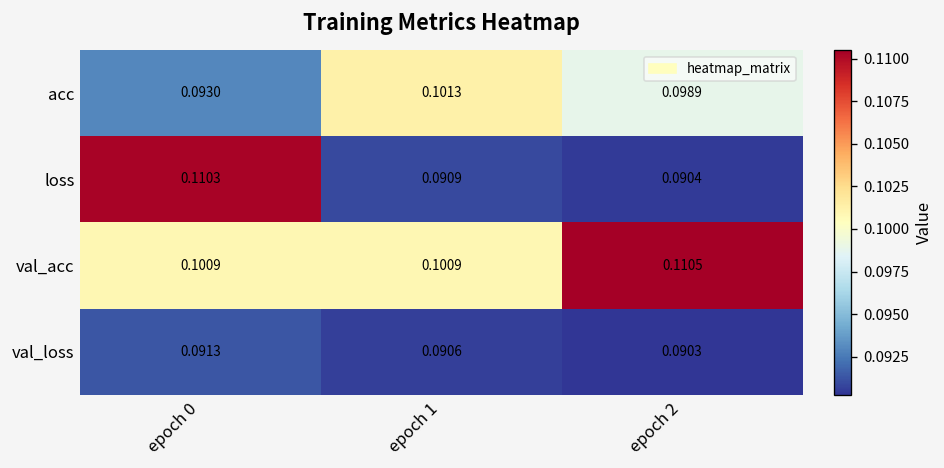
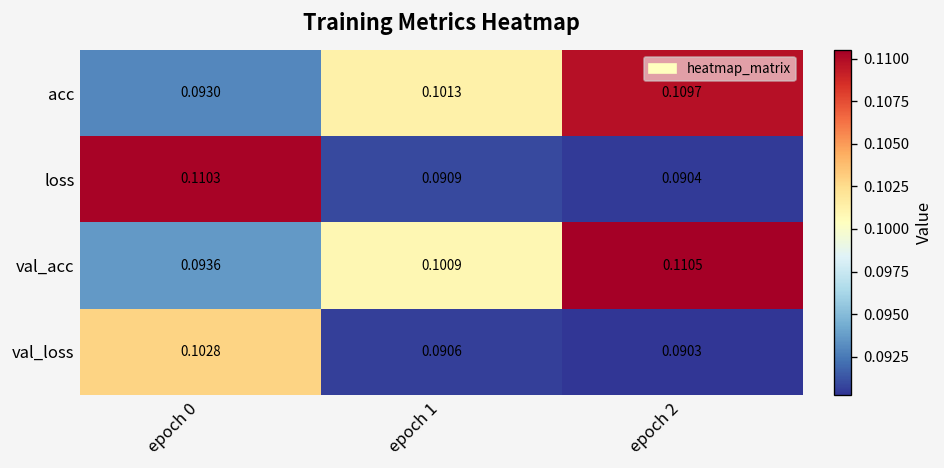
acc, epoch 2: 0.0989 -> 0.1097
val_acc, epoch 0: 0.1009 -> 0.0936
val_loss, epoch 0: 0.0913 -> 0.1028
